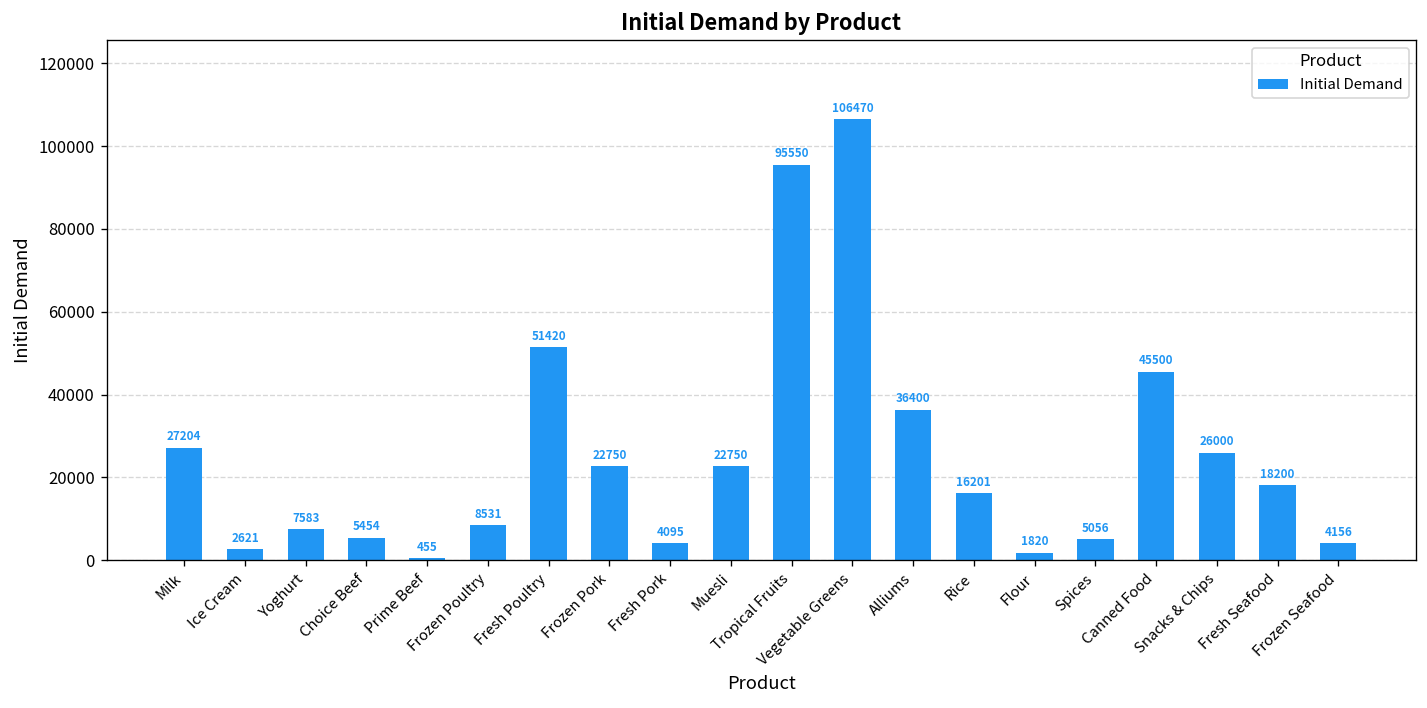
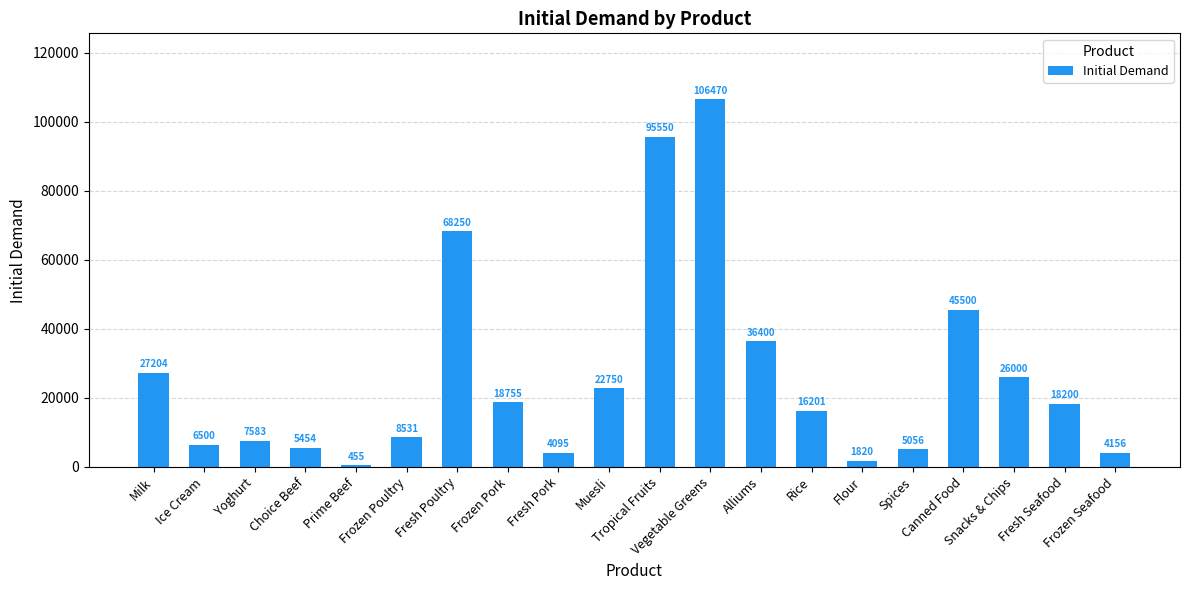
Ice Cream: 2621 -> 6500
Fresh Poultry: 51420 -> 68250
Frozen Pork: 22750 -> 18755
